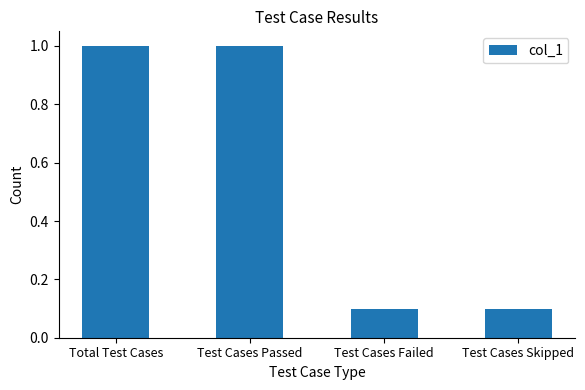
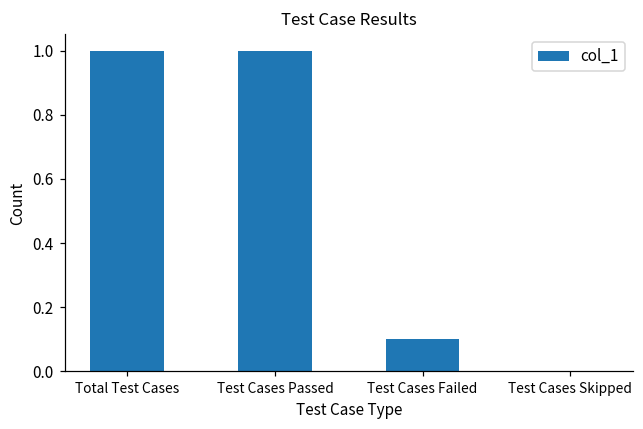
Test Cases Skipped: 0.1 -> 0.0
